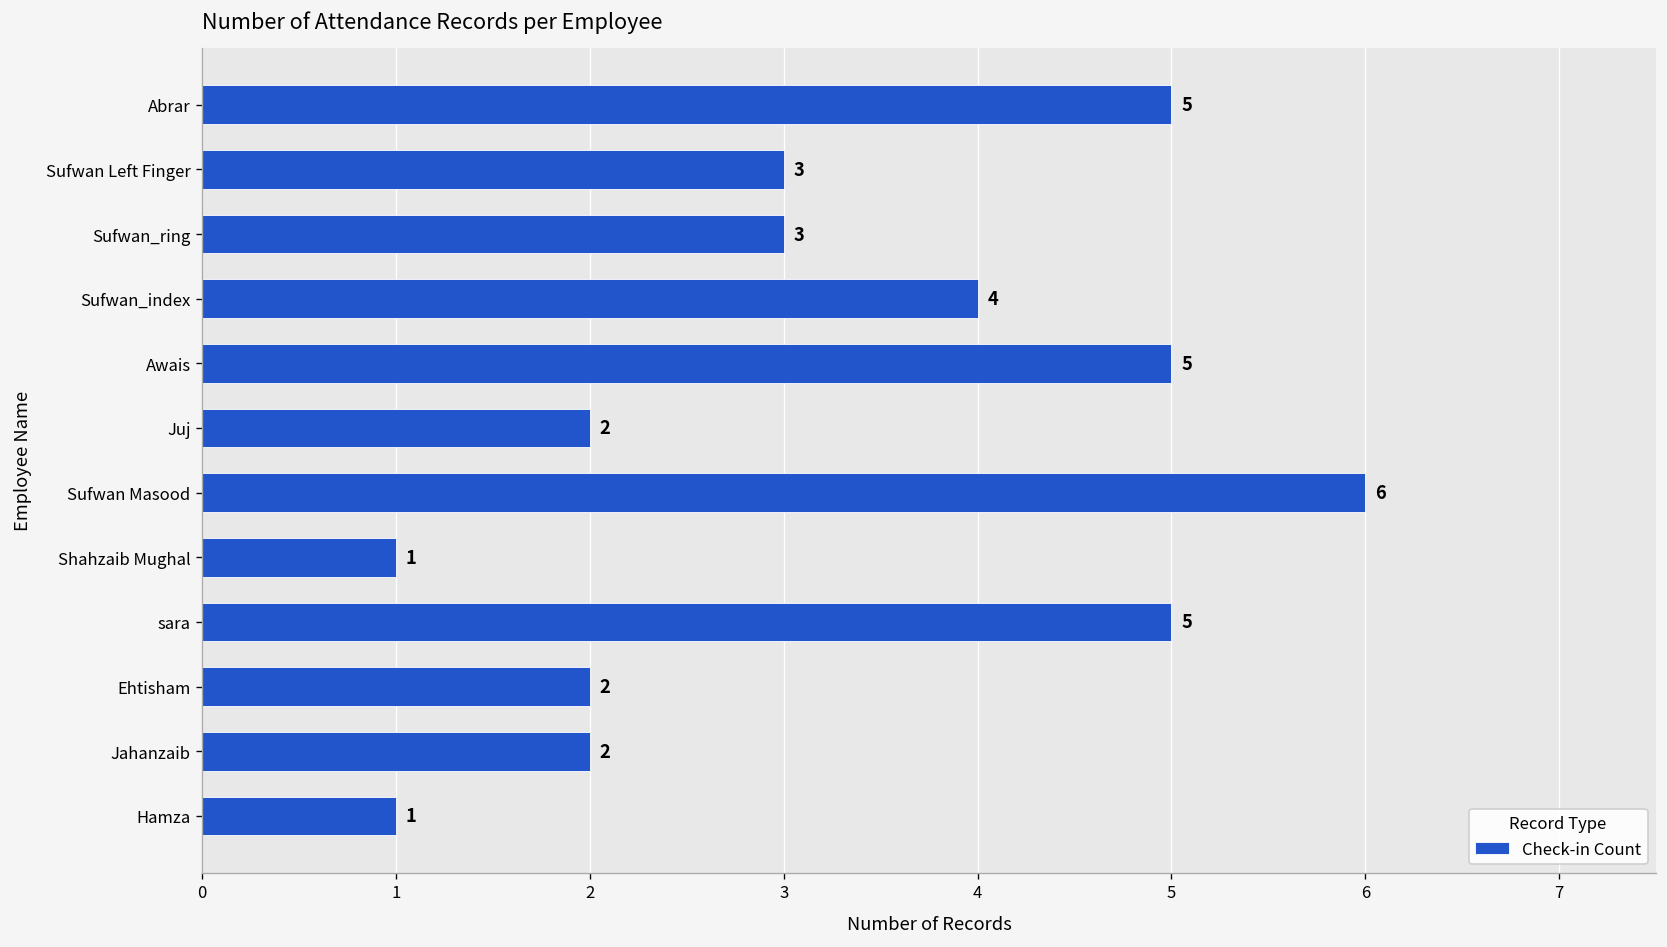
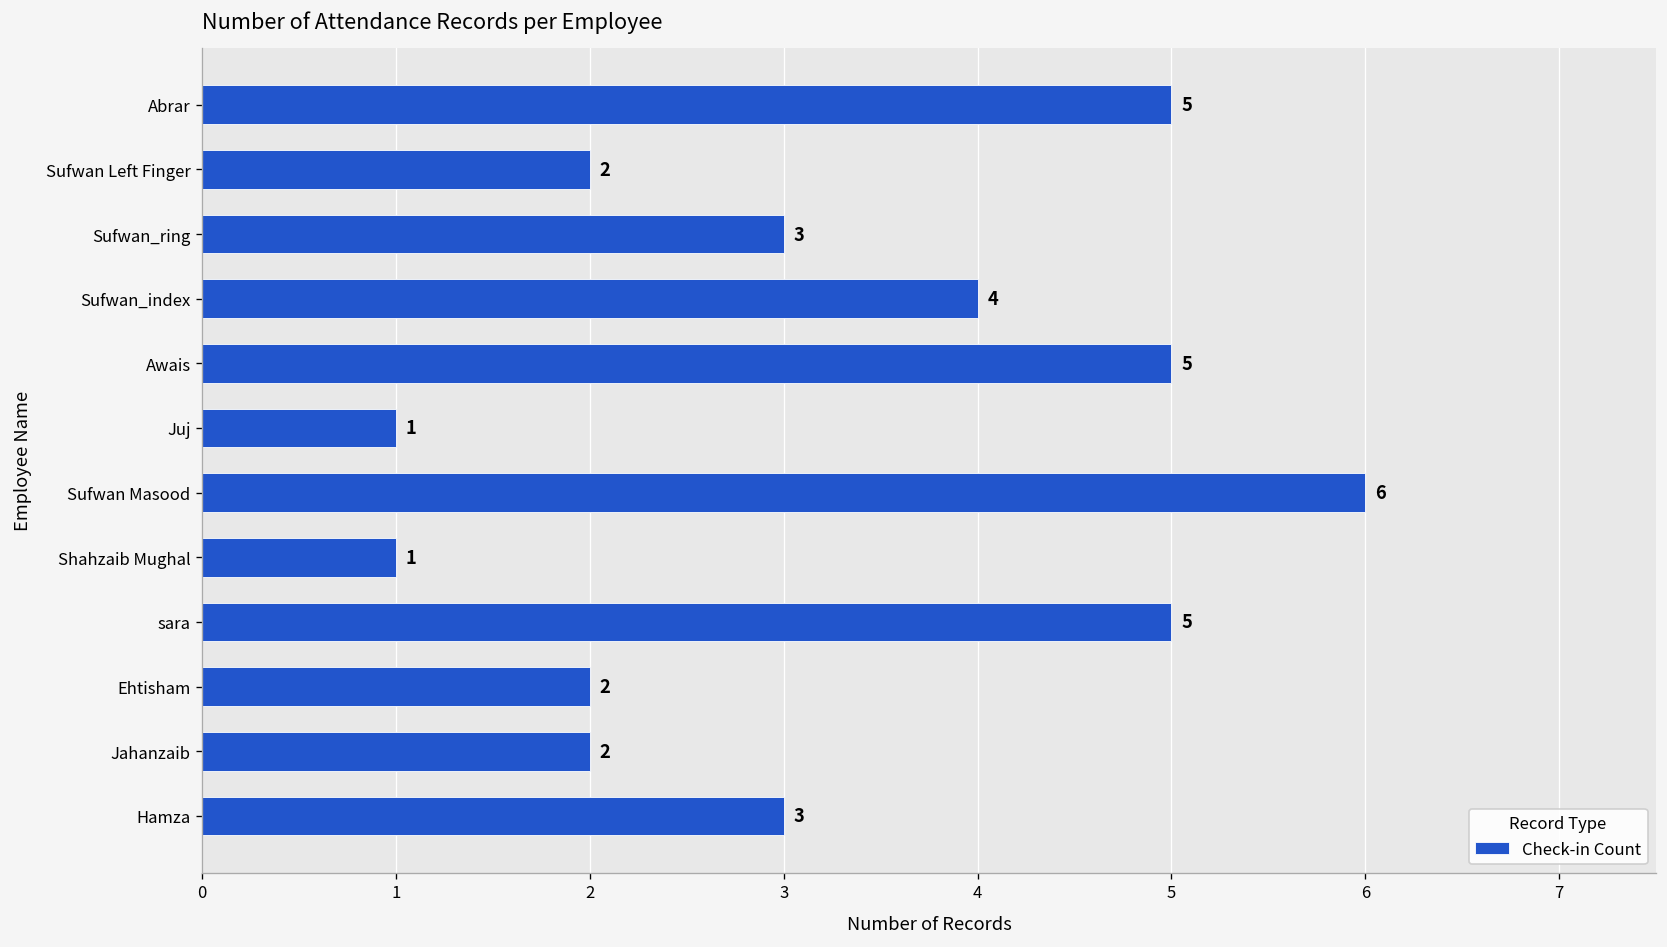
Sufwan Left Finger: 3 -> 2
Juj: 2 -> 1
Hamza: 1 -> 3
